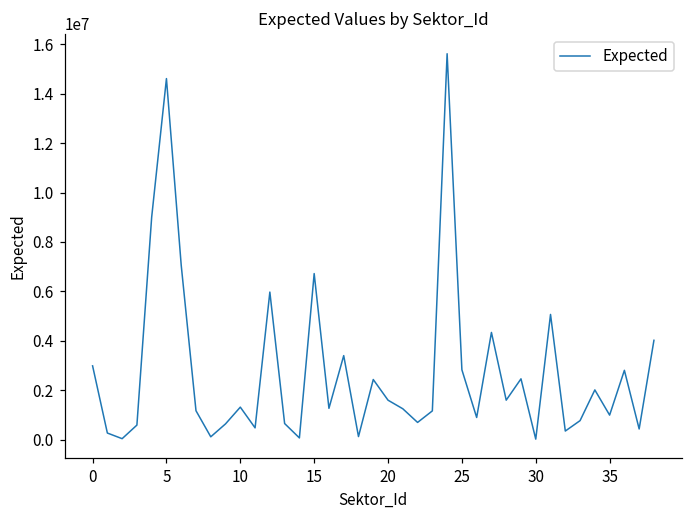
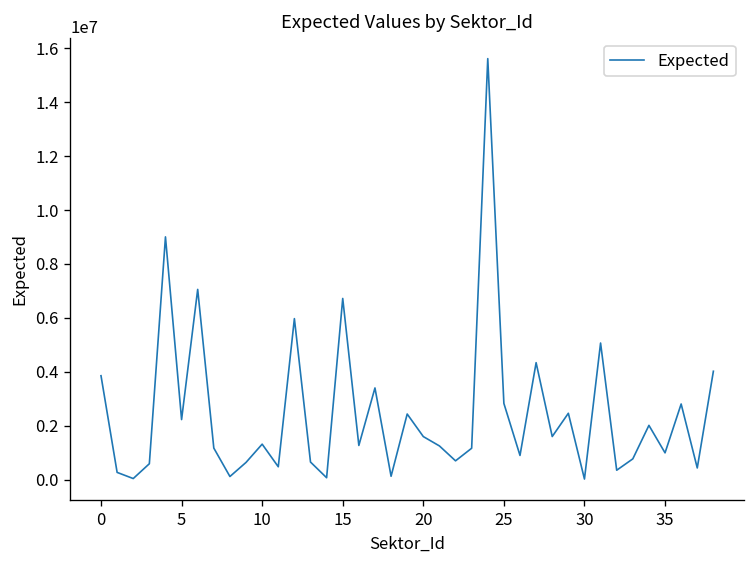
0: 3000000 -> 3900000
5: 14600000 -> 2200000
